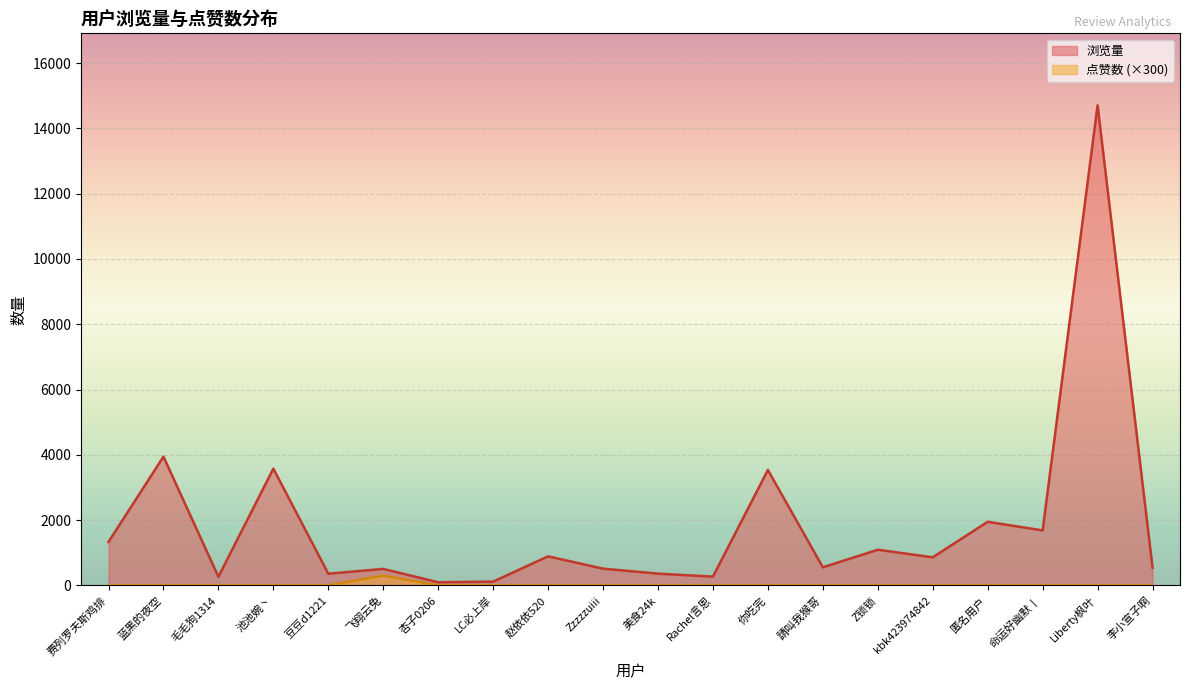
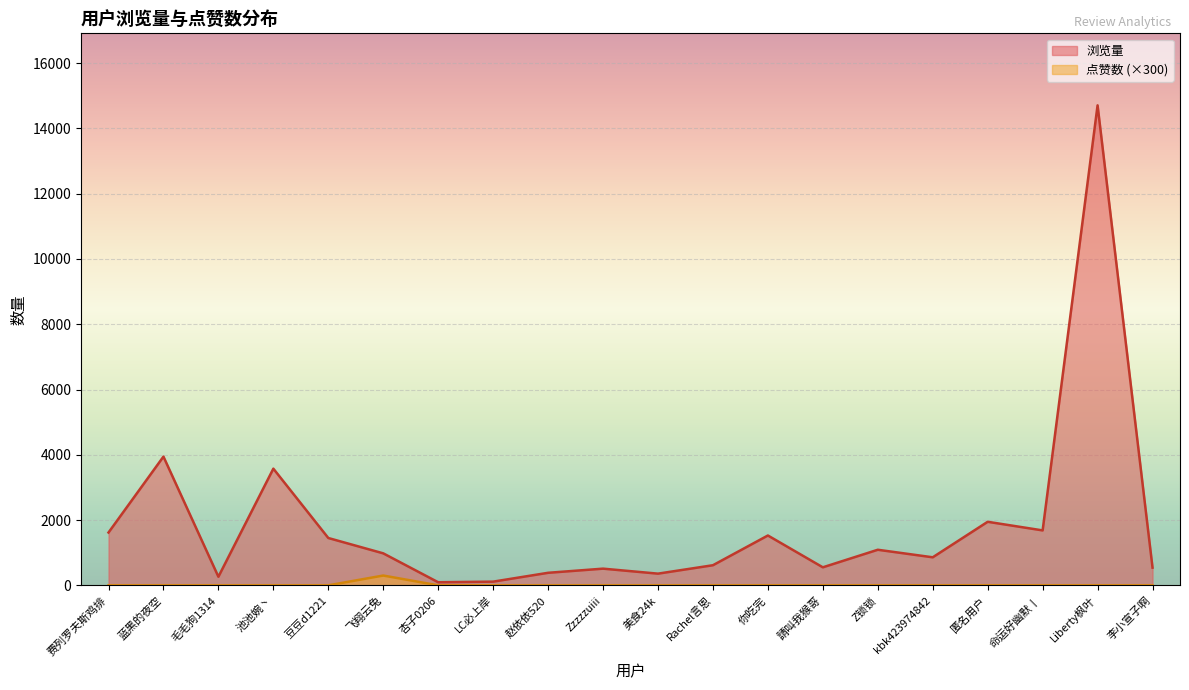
浏览量, 费列罗夫斯鸡排: 1300 -> 1600
浏览量, 豆豆d1221: 400 -> 1500
浏览量, 飞翔云兔: 500 -> 1000
浏览量, 赵依依520: 900 -> 400
浏览量, Rachel言恩: 300 -> 600
浏览量, 你吃完: 3500 -> 1500
